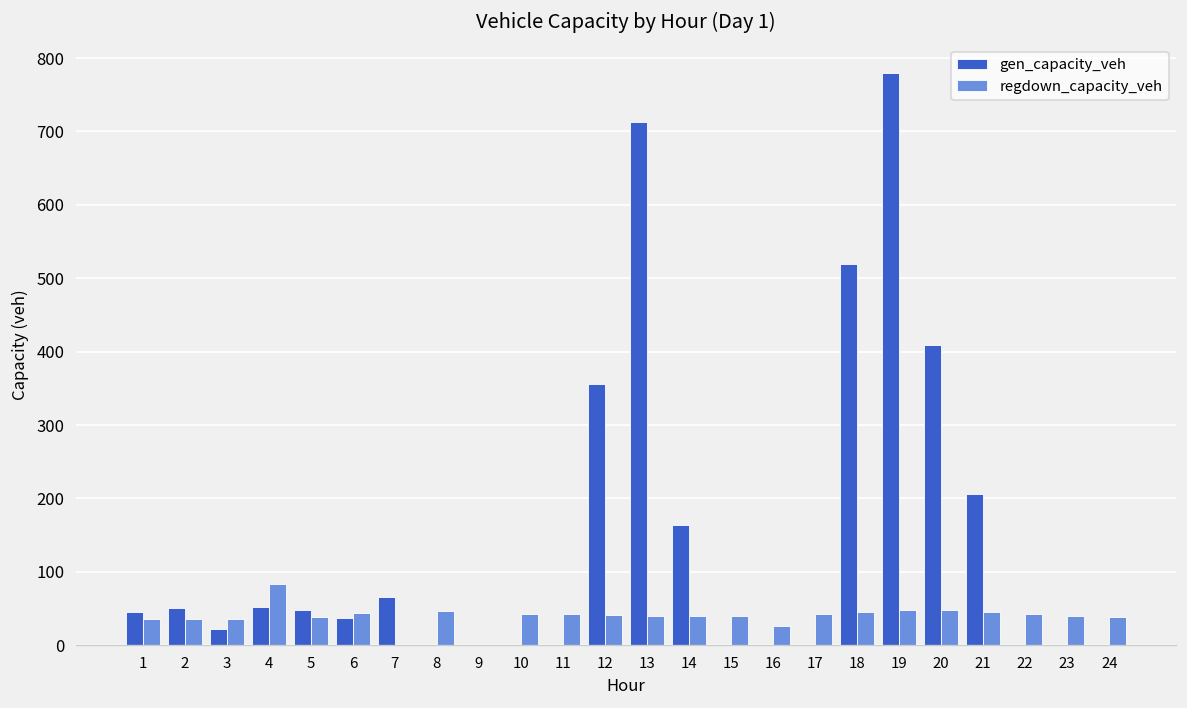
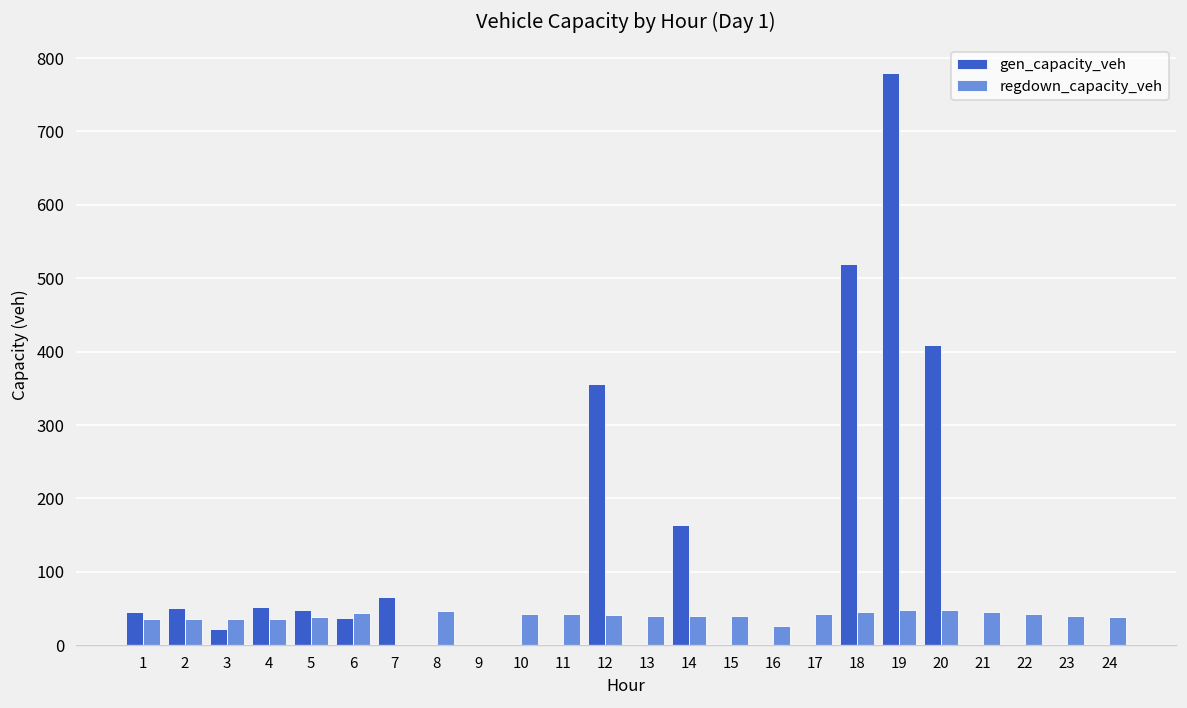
regdown_capacity_veh, 4: 80 -> 40
gen_capacity_veh, 13: 710 -> 0
gen_capacity_veh, 21: 210 -> 0
